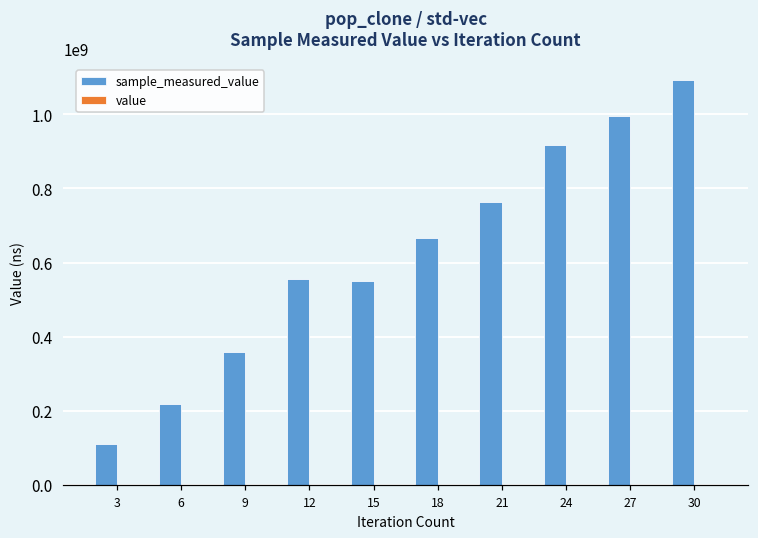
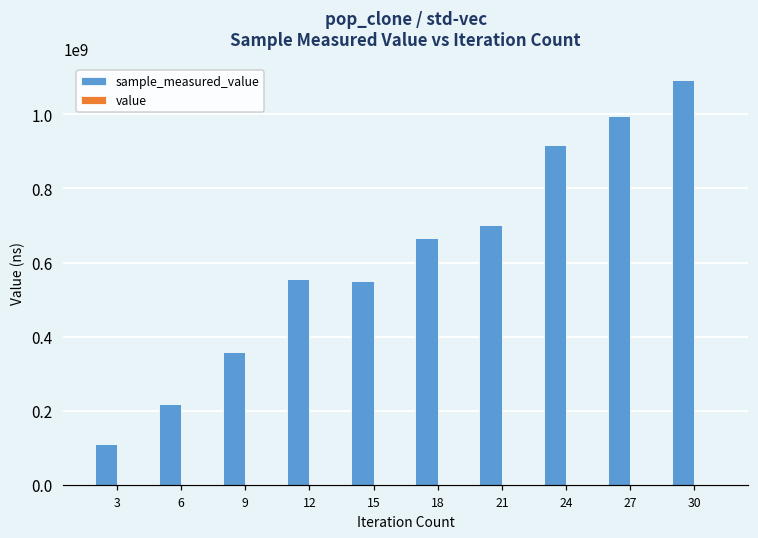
sample_measured_value, 21: 760000000 -> 700000000
